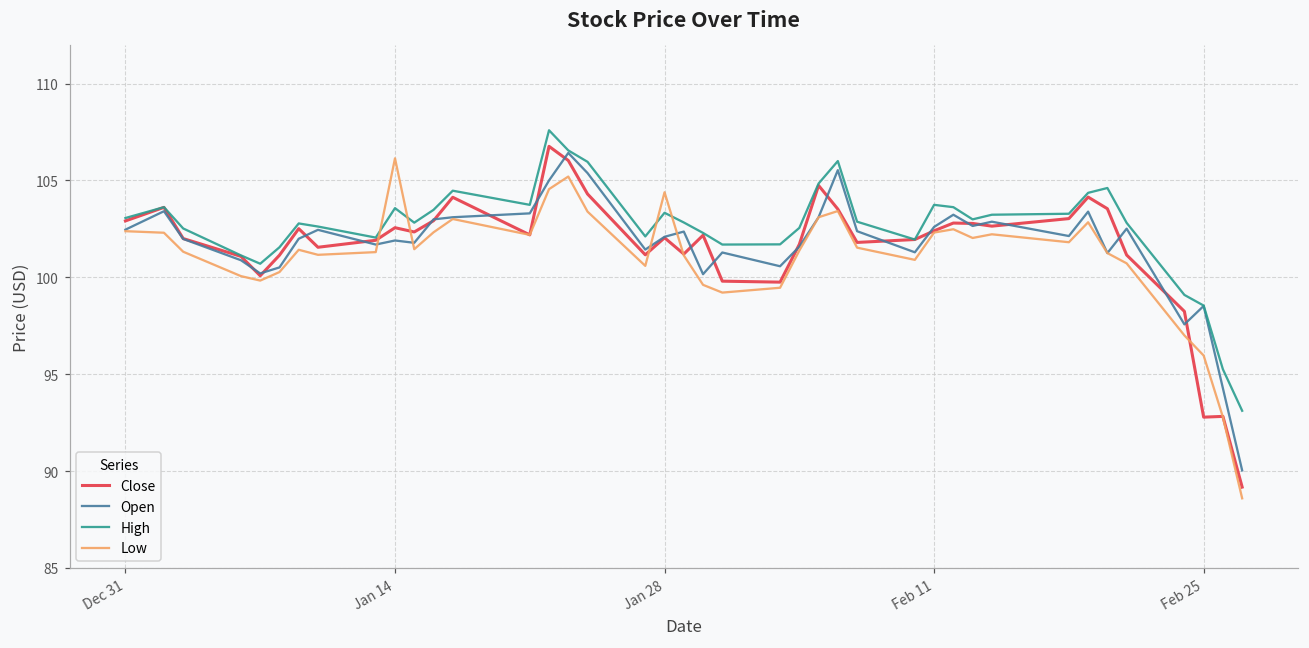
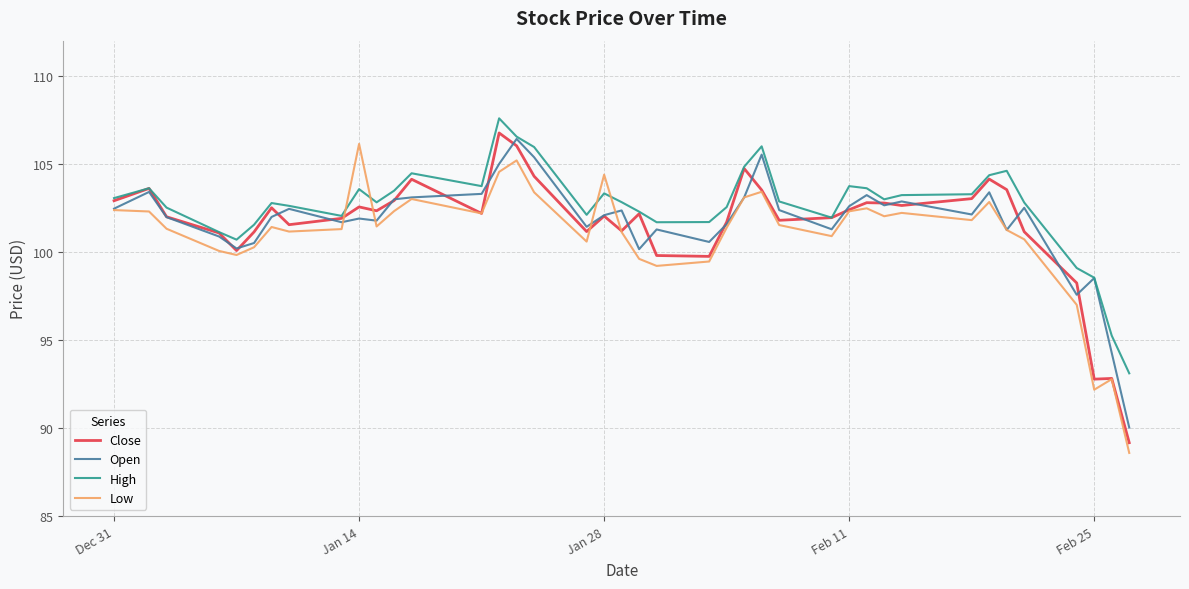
Low, Feb 25: 96.0 -> 92.2
